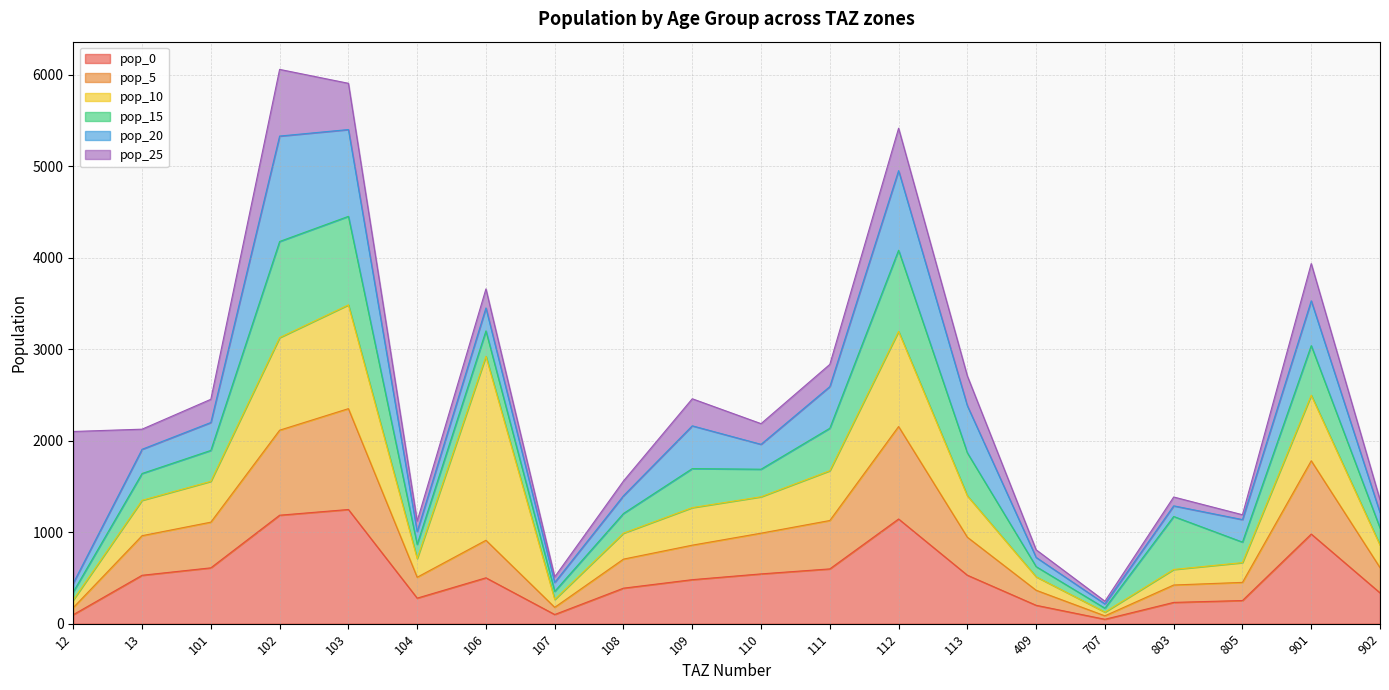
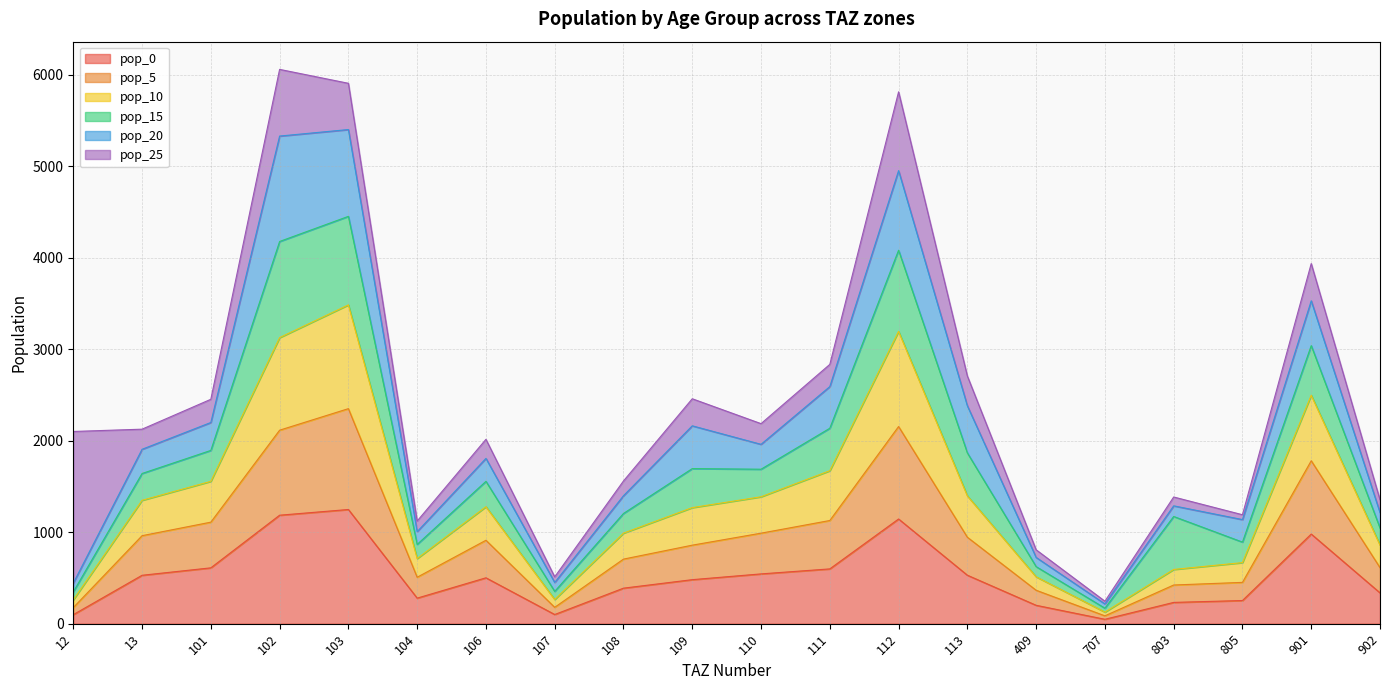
pop_10, 106: 2000 -> 400
pop_25, 112: 500 -> 900
